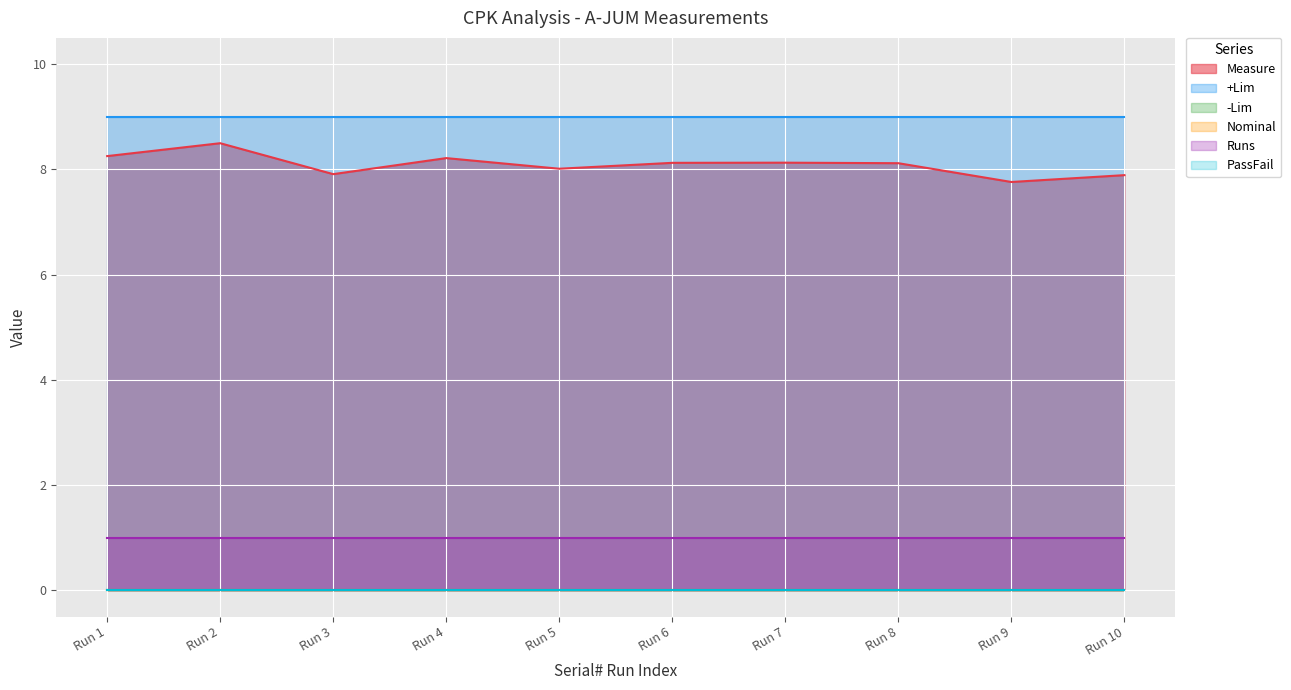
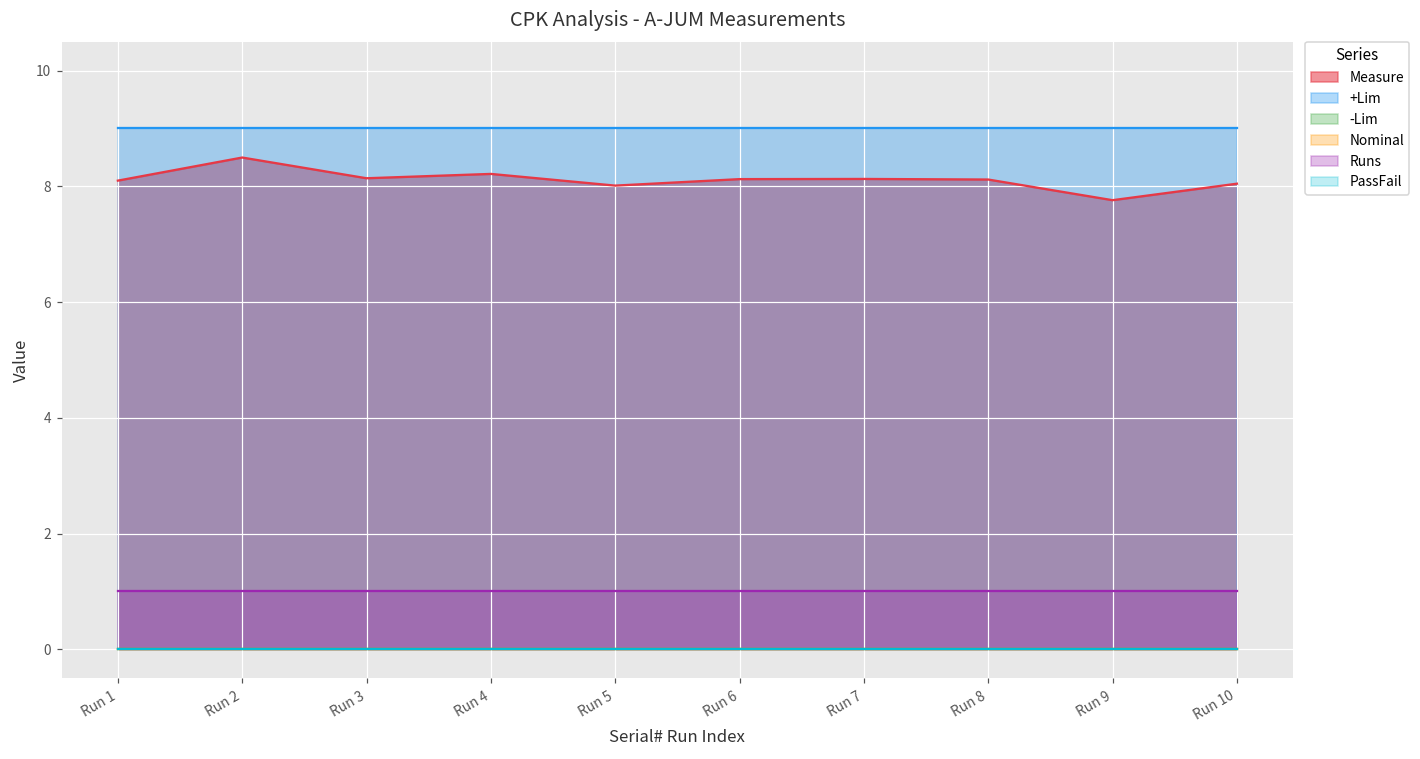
Measure, Run 1: 8.3 -> 8.1
Measure, Run 3: 7.9 -> 8.1
Measure, Run 10: 7.9 -> 8.0
